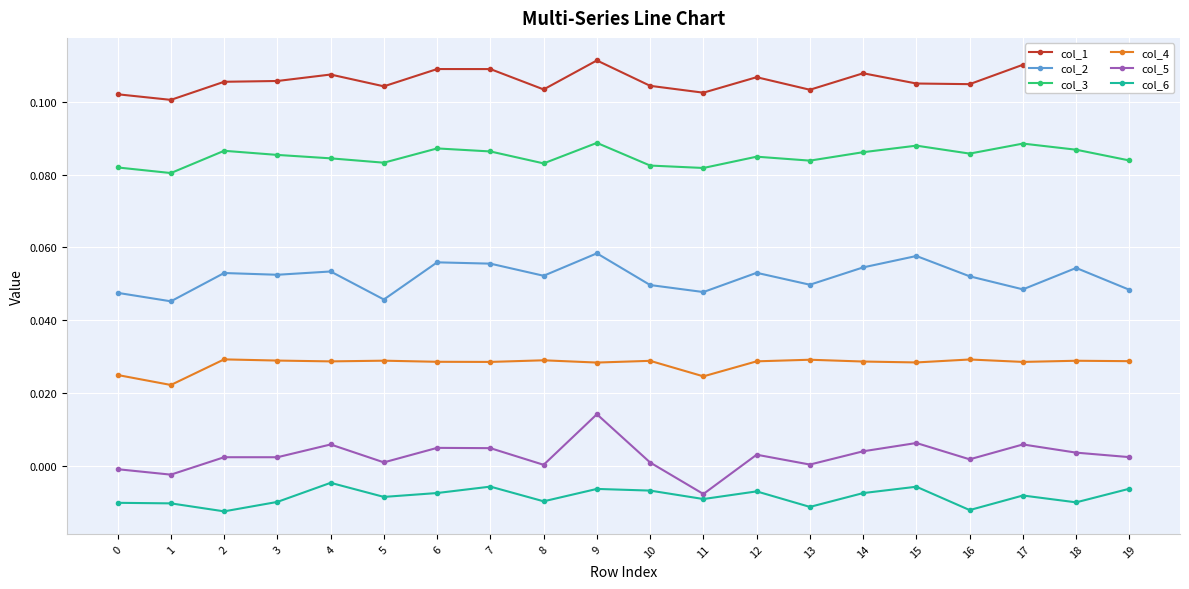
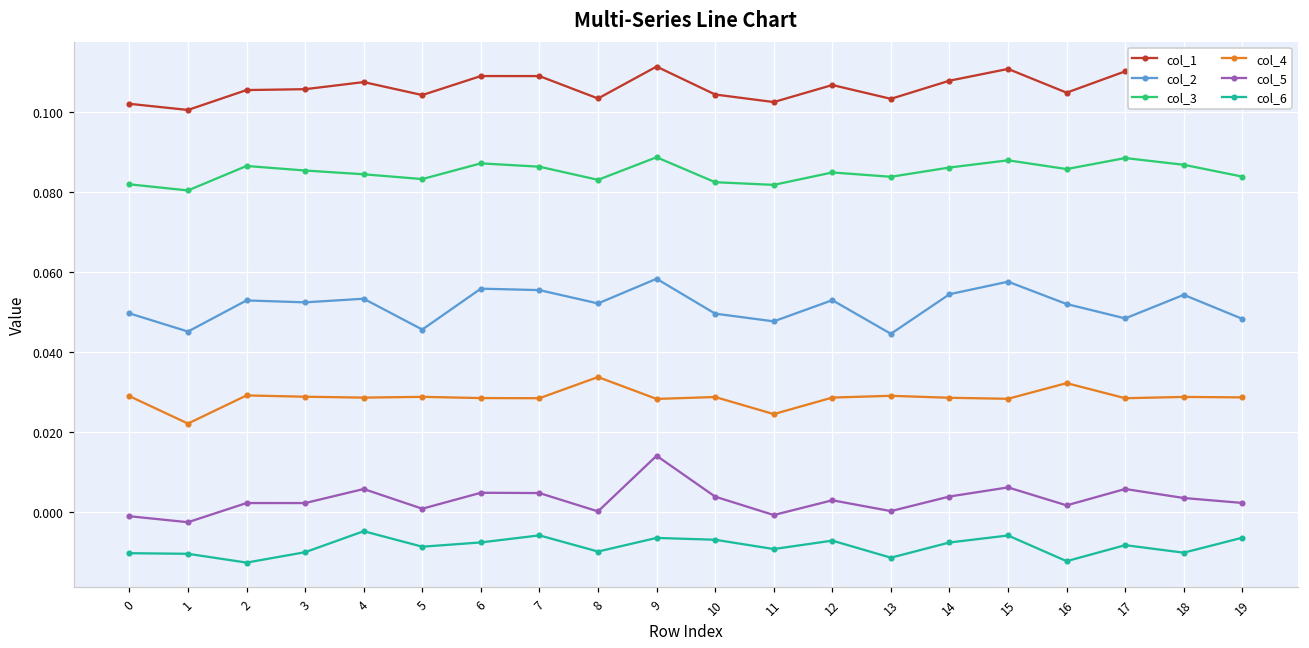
col_2, 0: 0.047 -> 0.050
col_4, 0: 0.025 -> 0.029
col_4, 8: 0.029 -> 0.034
col_5, 10: 0.001 -> 0.004
col_5, 11: -0.008 -> -0.001
col_2, 13: 0.050 -> 0.045
col_1, 15: 0.105 -> 0.111
col_4, 16: 0.029 -> 0.032
